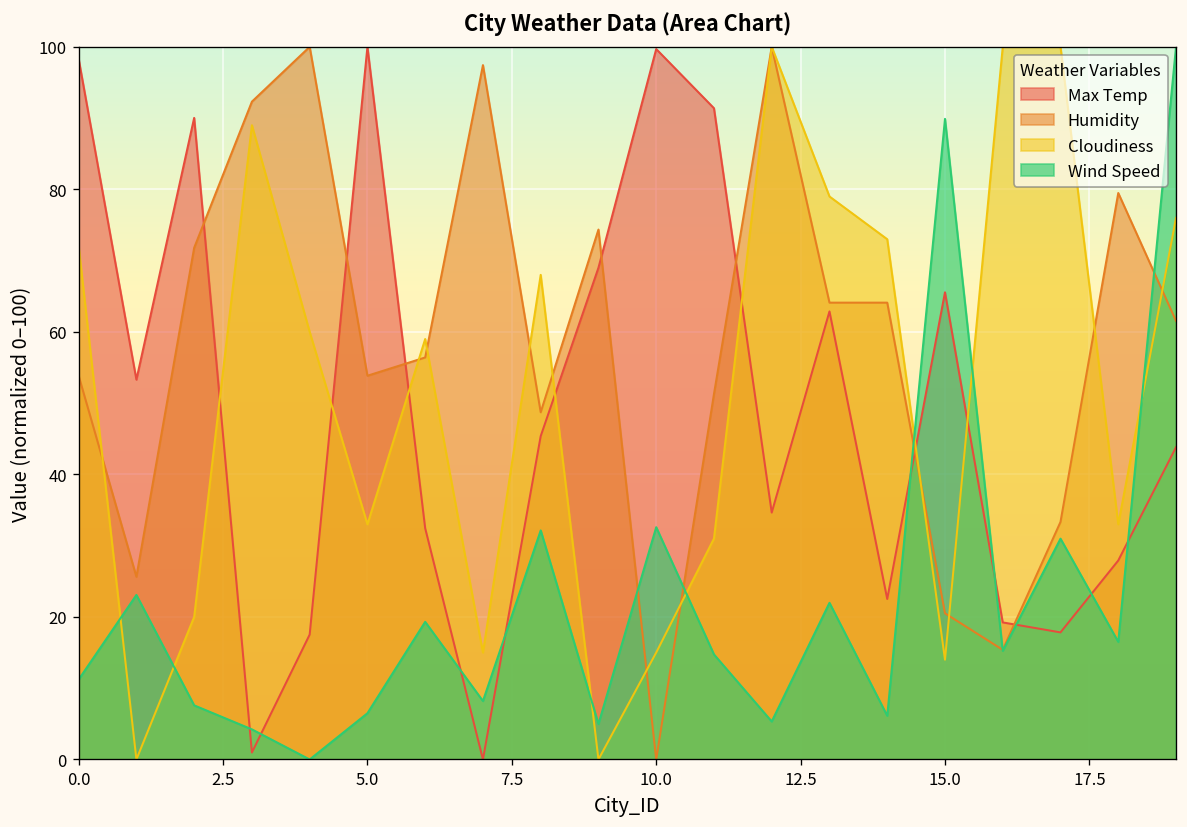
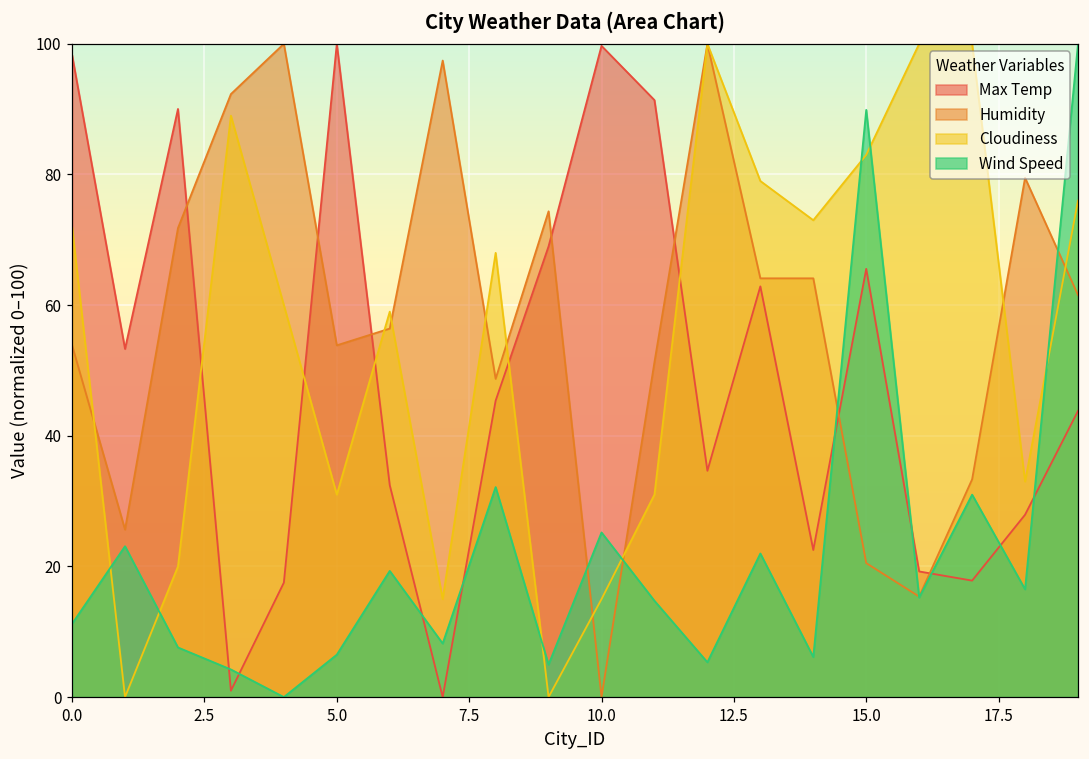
Cloudiness, 5.0: 33 -> 31
Wind Speed, 10.0: 33 -> 25
Cloudiness, 15.0: 14 -> 83
